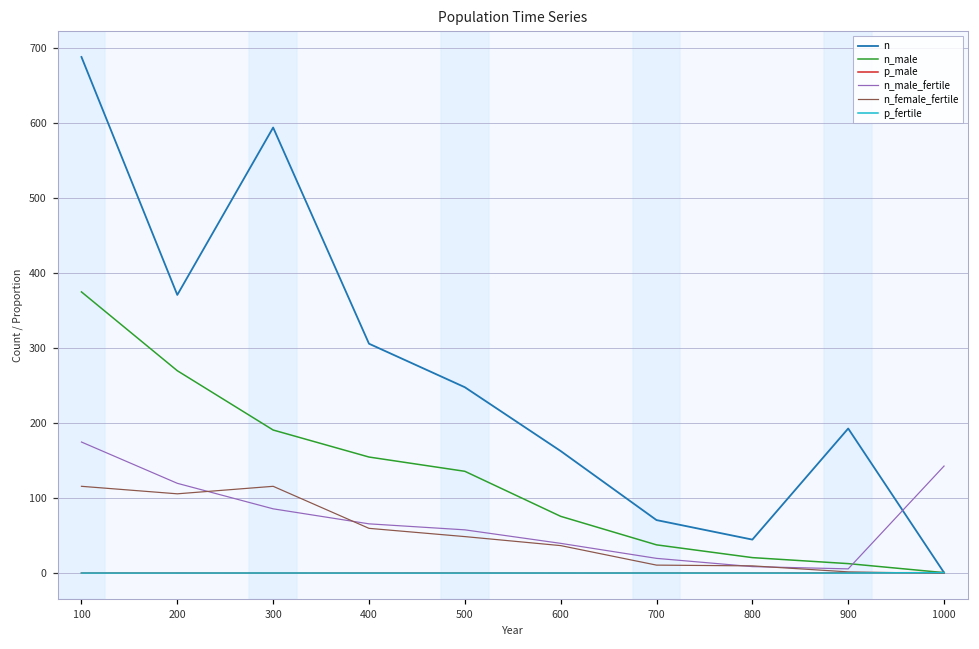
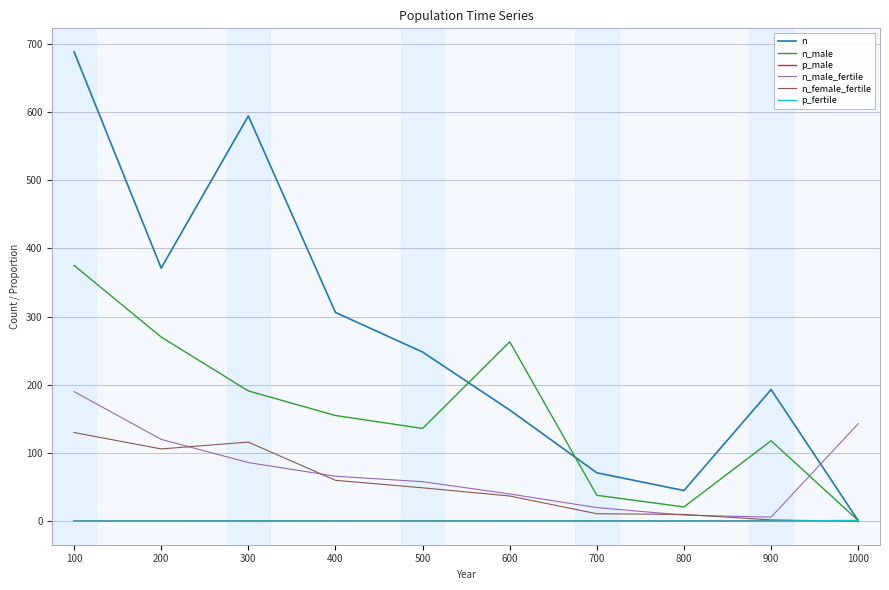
n_male_fertile, 100: 180 -> 190
n_female_fertile, 100: 120 -> 130
n_male, 600: 80 -> 260
n_male, 900: 10 -> 120
